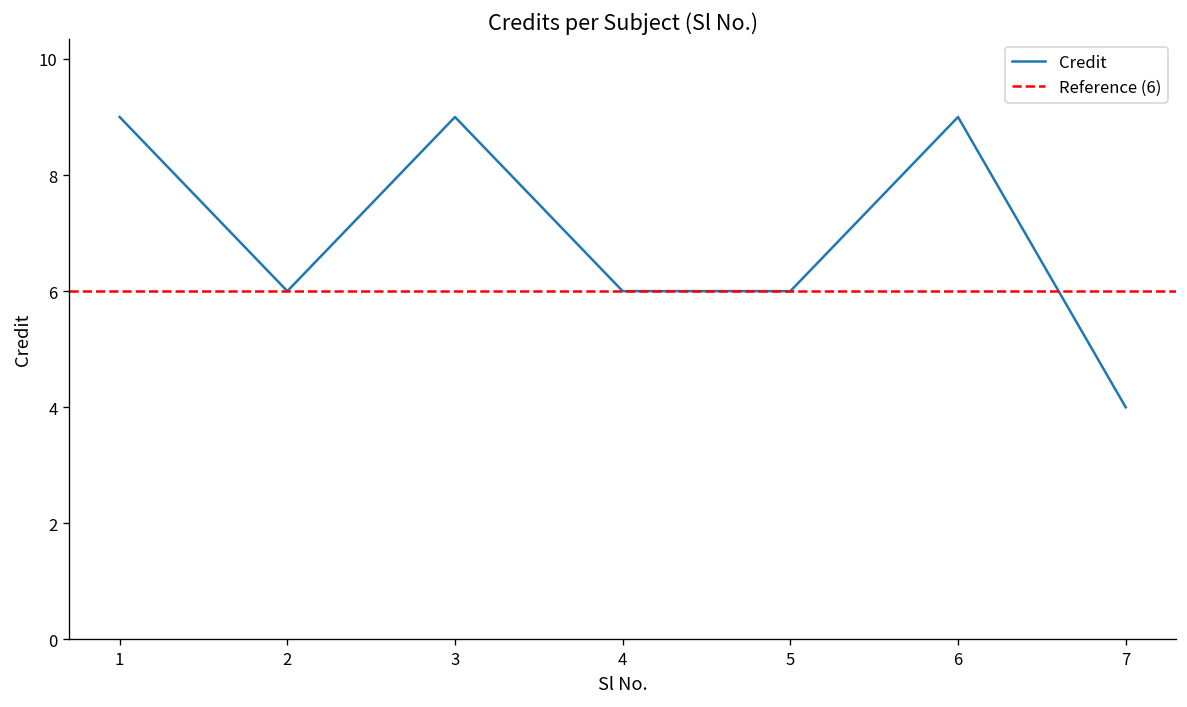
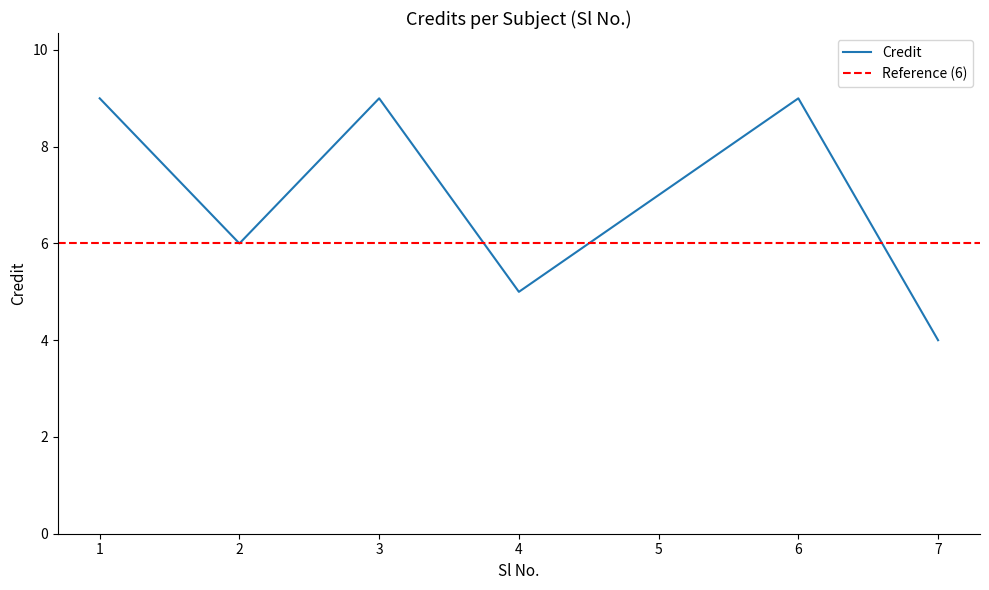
4: 6 -> 5
5: 6 -> 7
